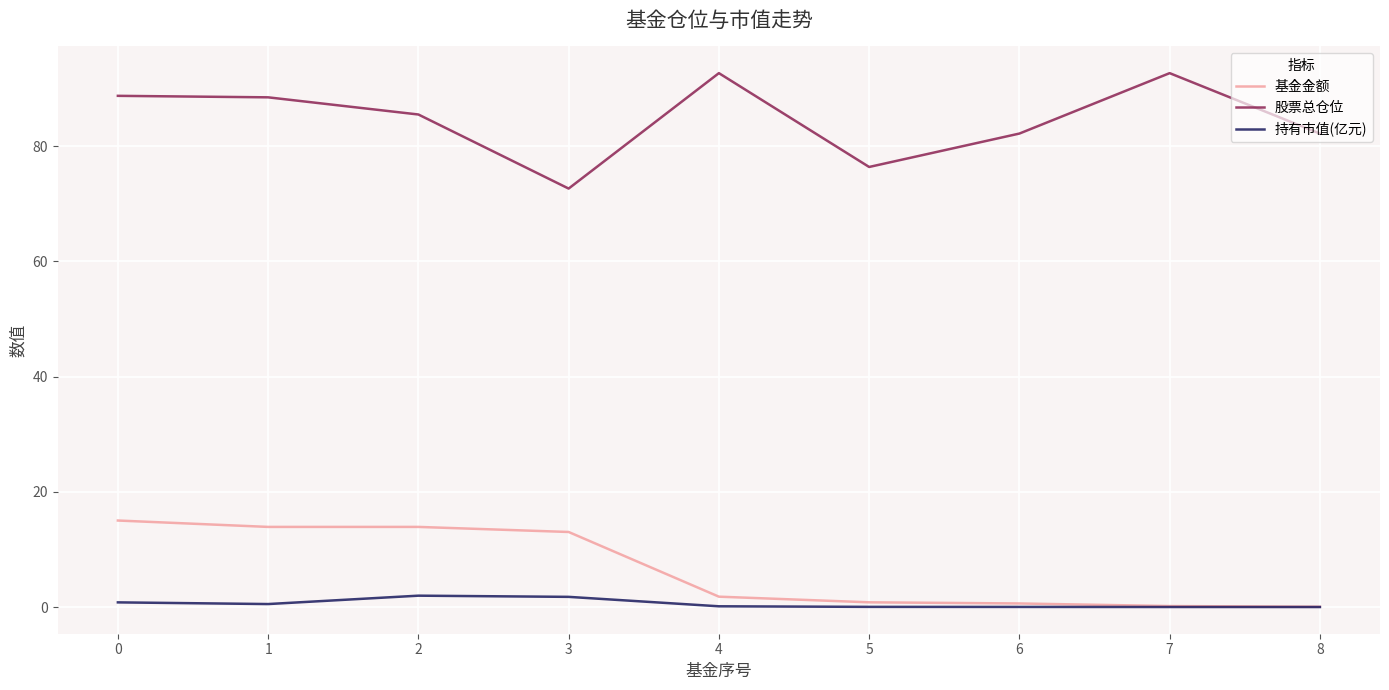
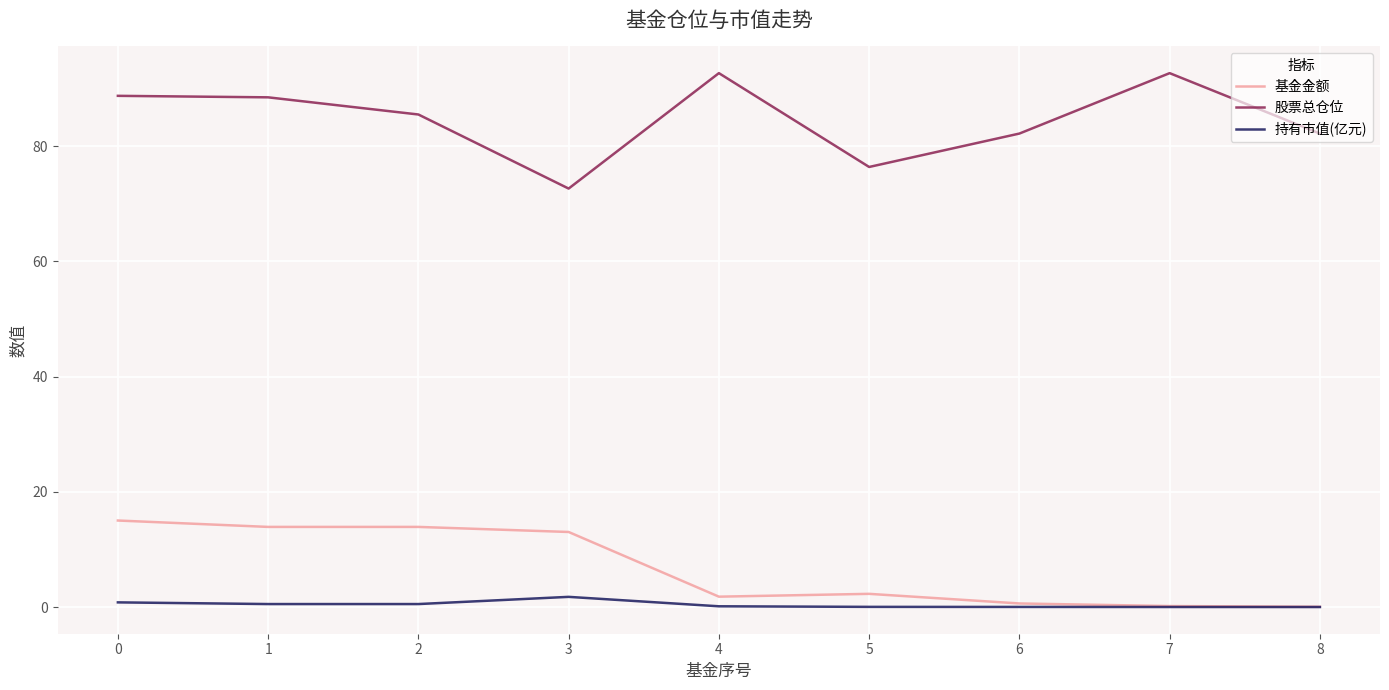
持有市值(亿元), 2: 2 -> 1
基金金额, 5: 1 -> 2
